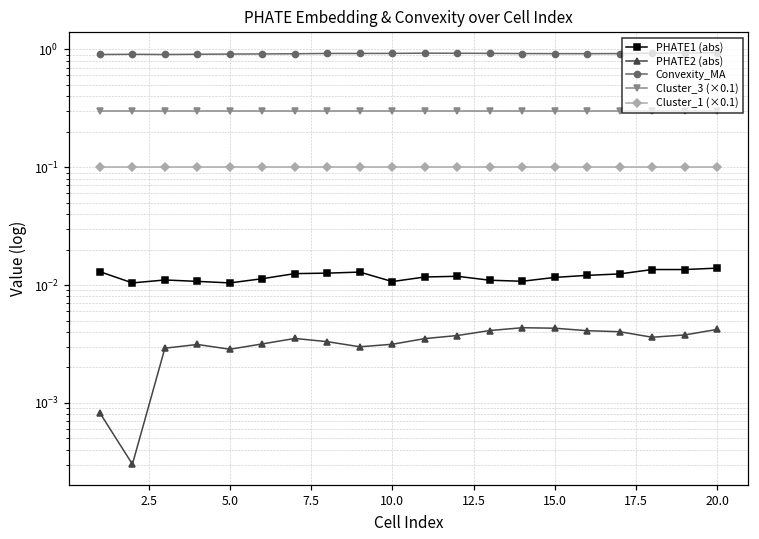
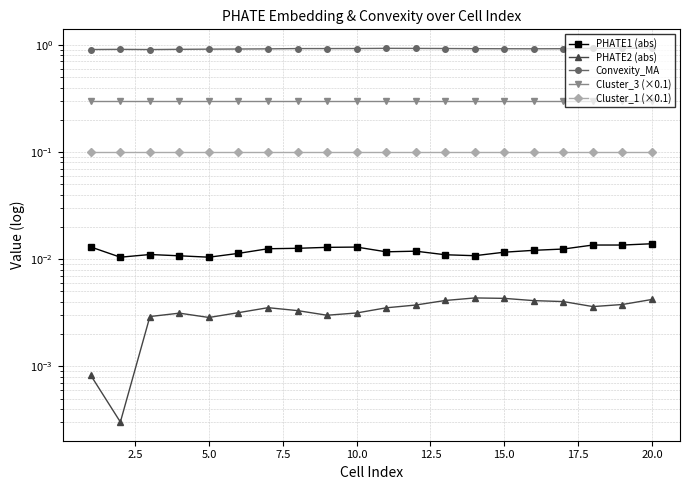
PHATE1 (abs), 10.0: 0.011 -> 0.013
